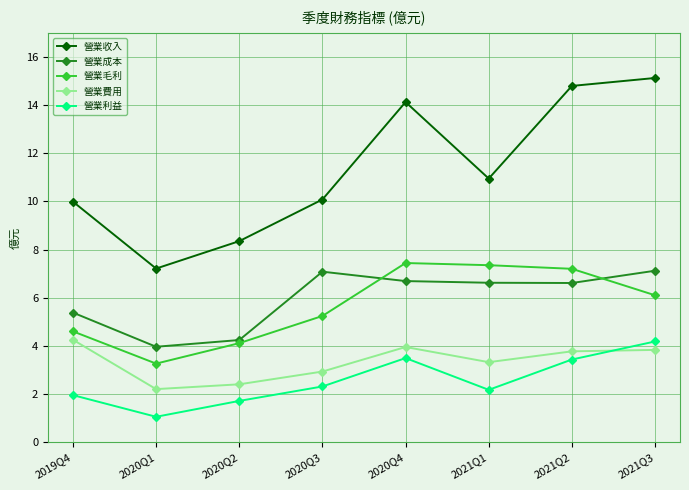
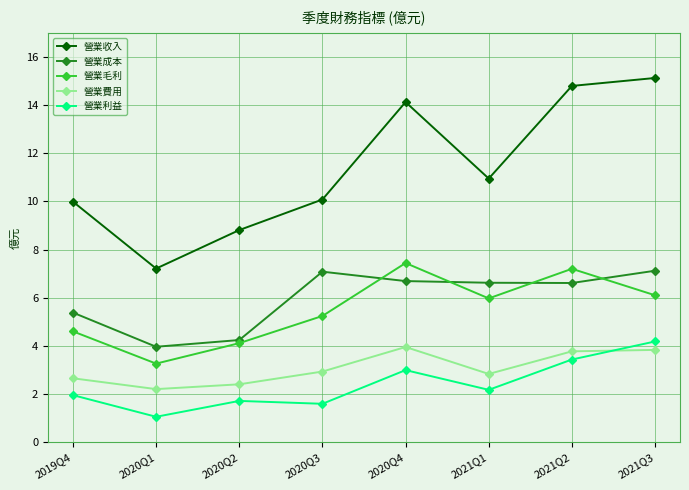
營業費用, 2019Q4: 4.3 -> 2.7
營業收入, 2020Q2: 8.4 -> 8.8
營業利益, 2020Q3: 2.3 -> 1.6
營業利益, 2020Q4: 3.5 -> 3.0
營業毛利, 2021Q1: 7.4 -> 6.0
營業費用, 2021Q1: 3.3 -> 2.8
